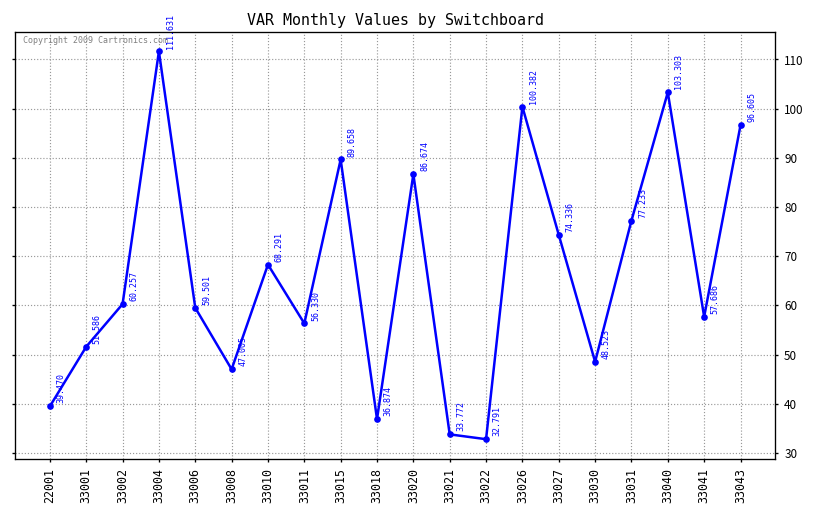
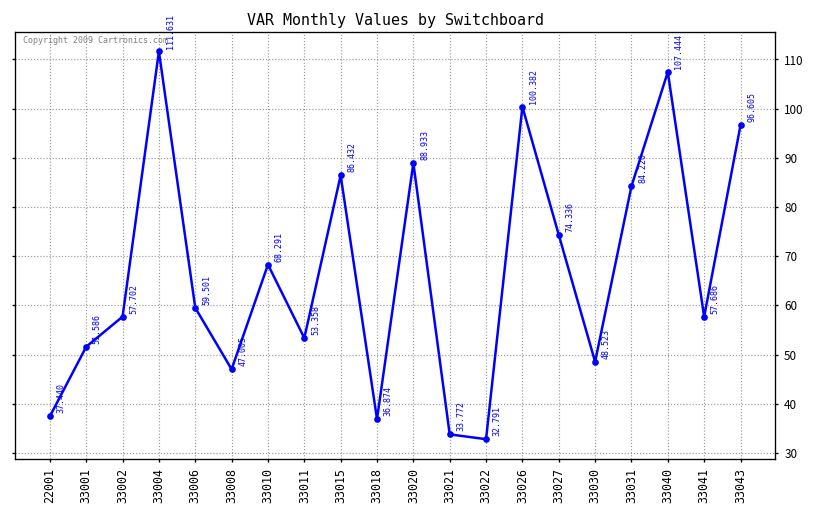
22001: 39.470 -> 37.440
33002: 60.257 -> 57.702
33011: 56.330 -> 53.358
33015: 89.658 -> 86.432
33020: 86.674 -> 88.933
33031: 77.233 -> 84.220
33040: 103.303 -> 107.444
